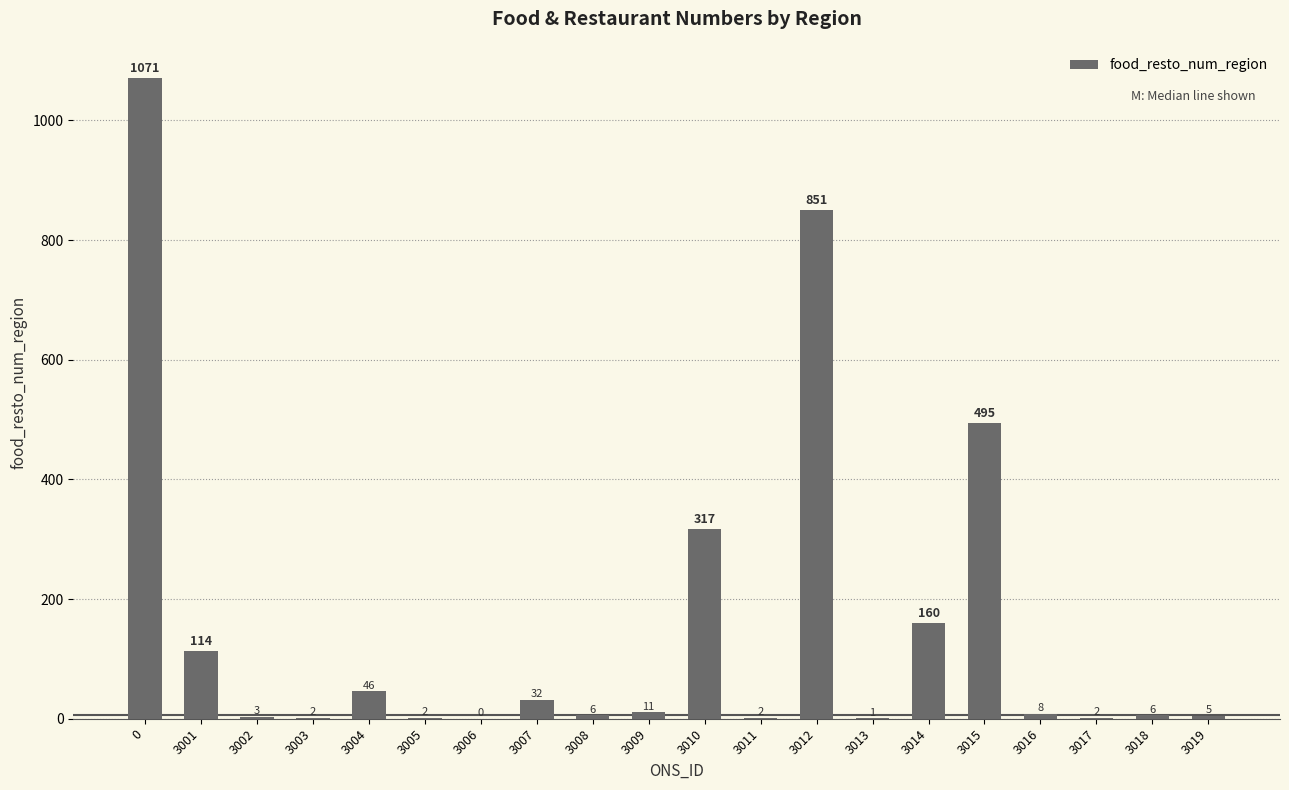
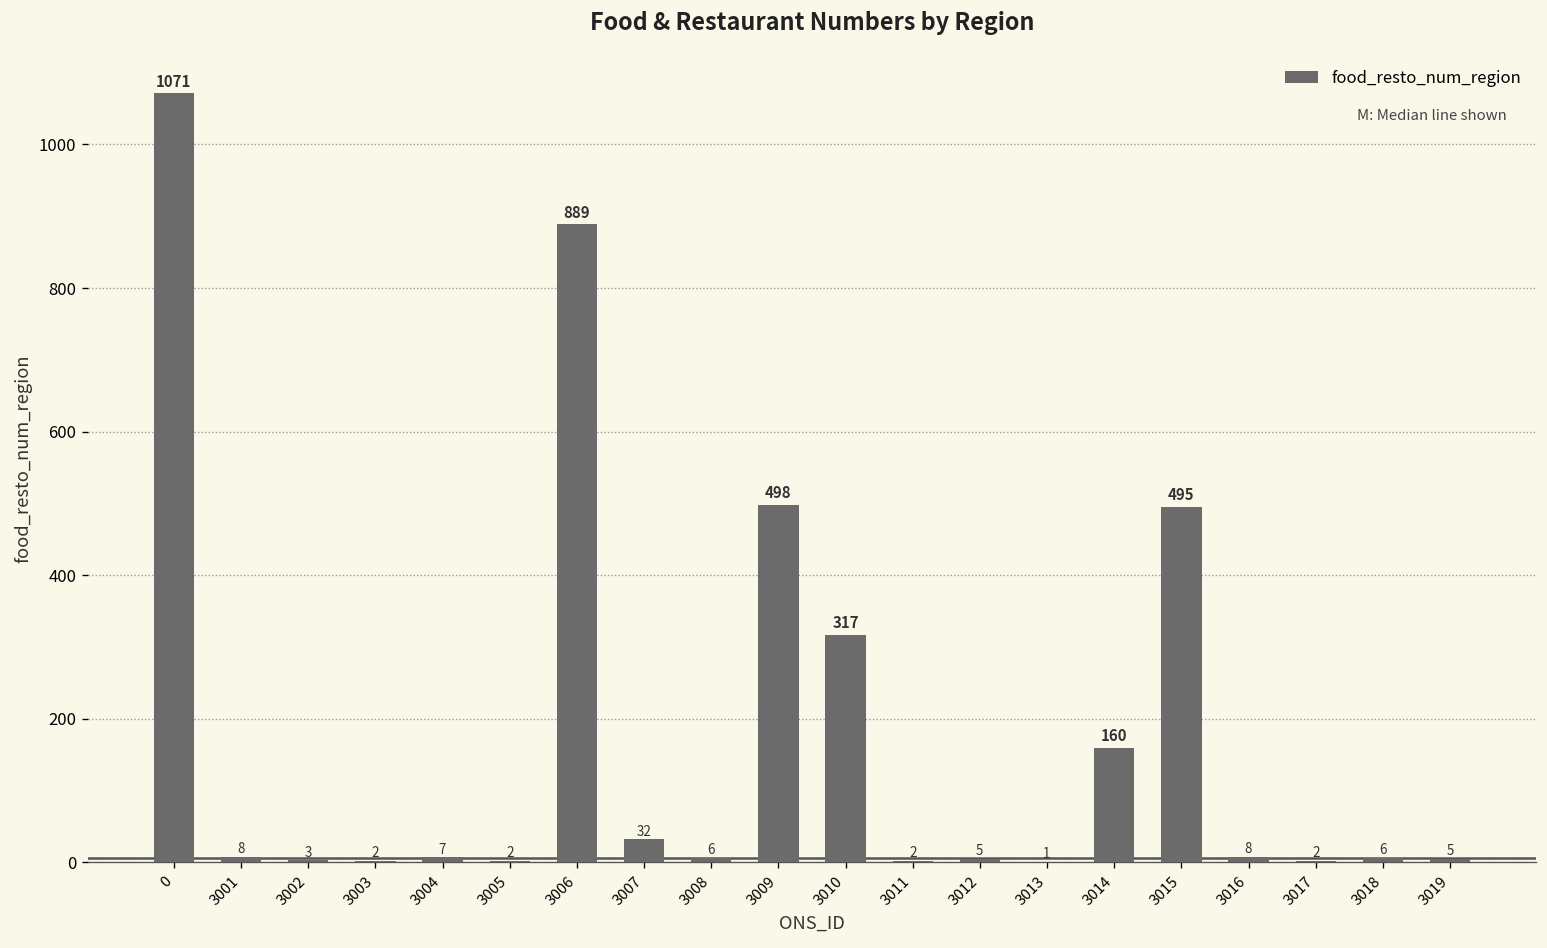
3001: 114 -> 8
3004: 46 -> 7
3006: 0 -> 889
3009: 11 -> 498
3012: 851 -> 5
